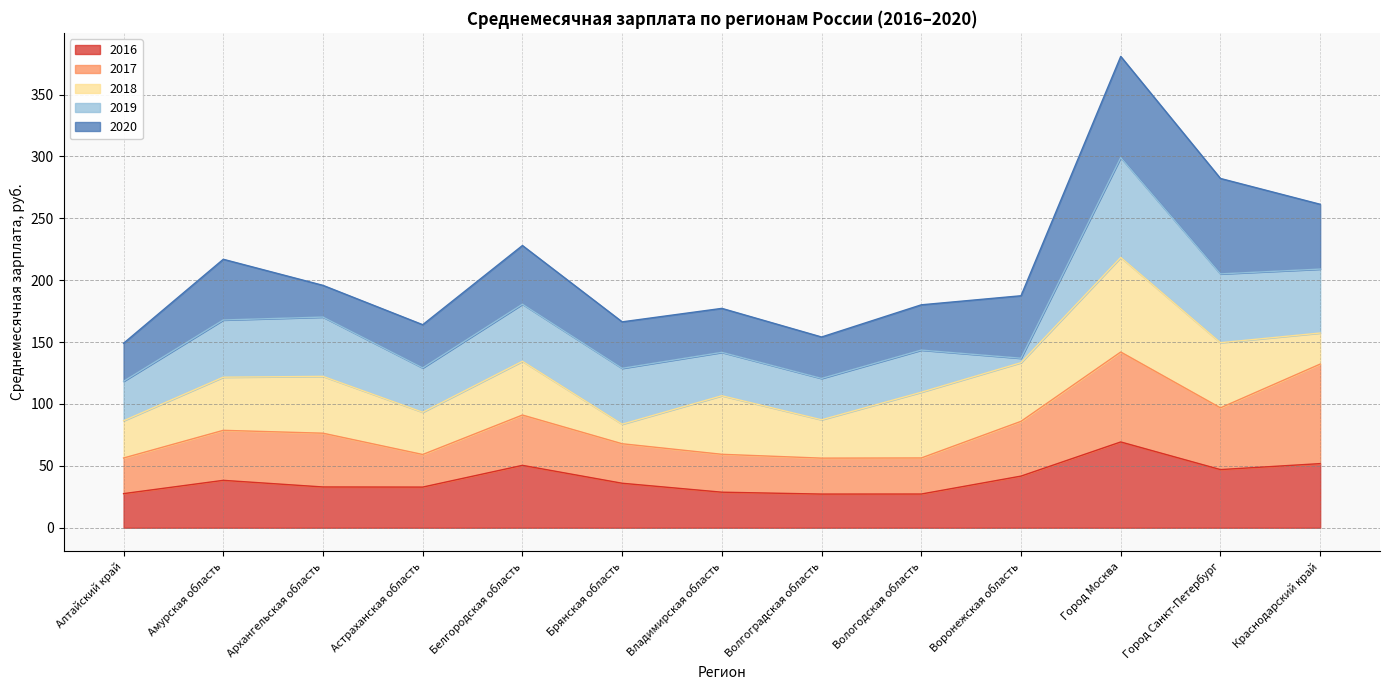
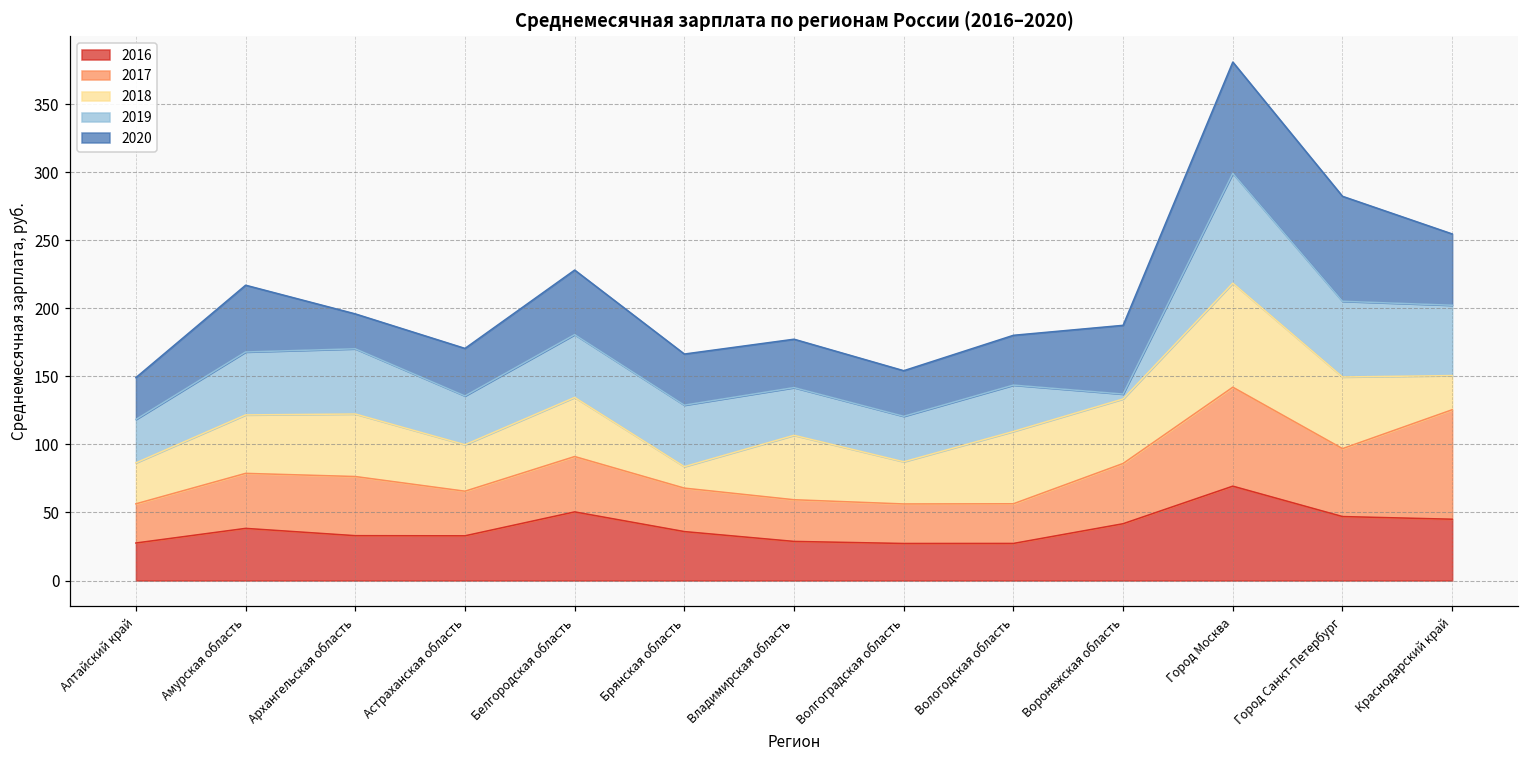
2017, Астраханская область: 26 -> 33
2016, Краснодарский край: 52 -> 45
